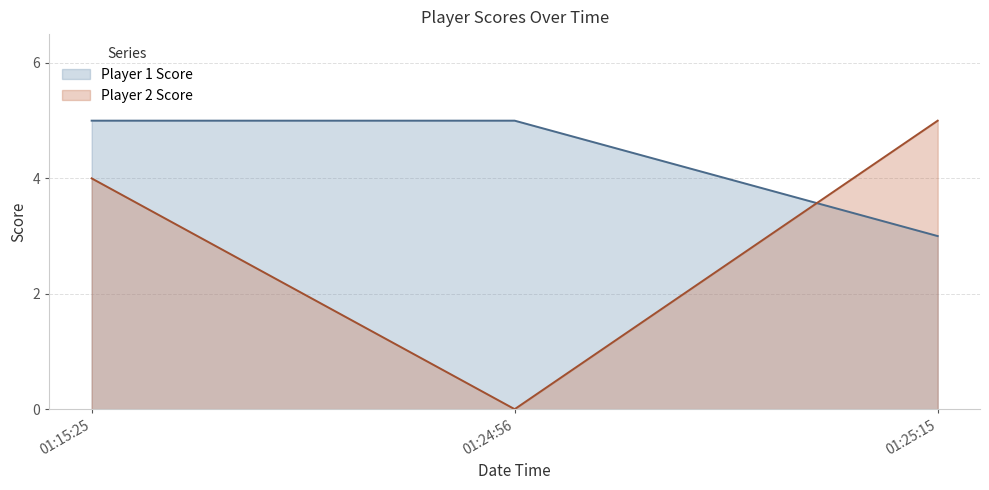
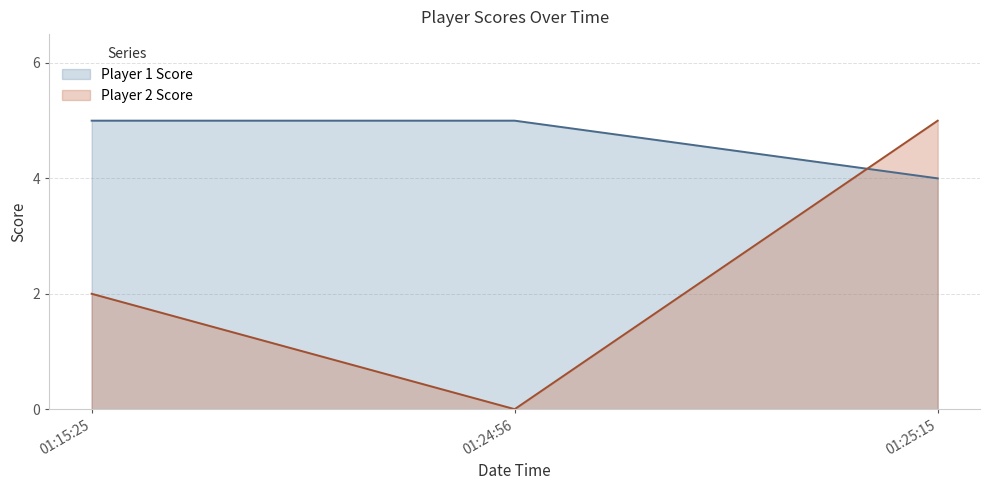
Player 2 Score, 01:15:25: 4 -> 2
Player 1 Score, 01:25:15: 3 -> 4
